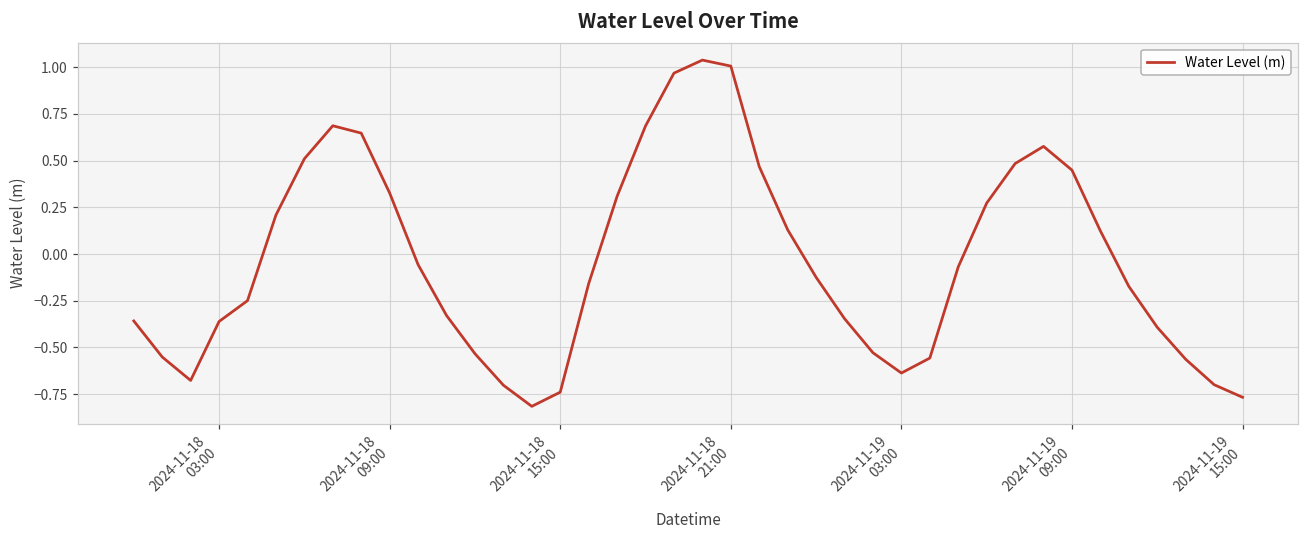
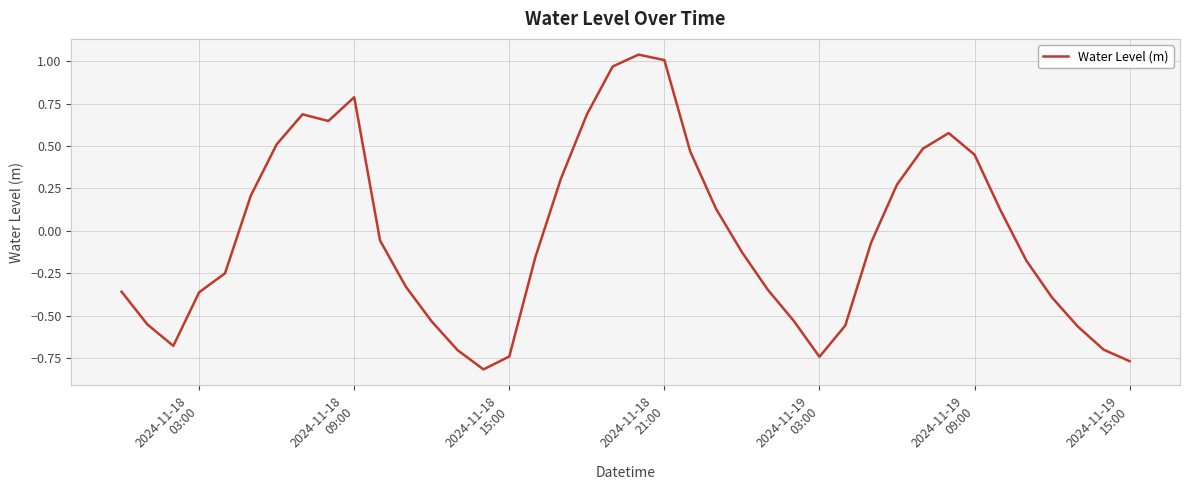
2024-11-18 09:00: 0.33 -> 0.79
2024-11-19 03:00: -0.64 -> -0.74
